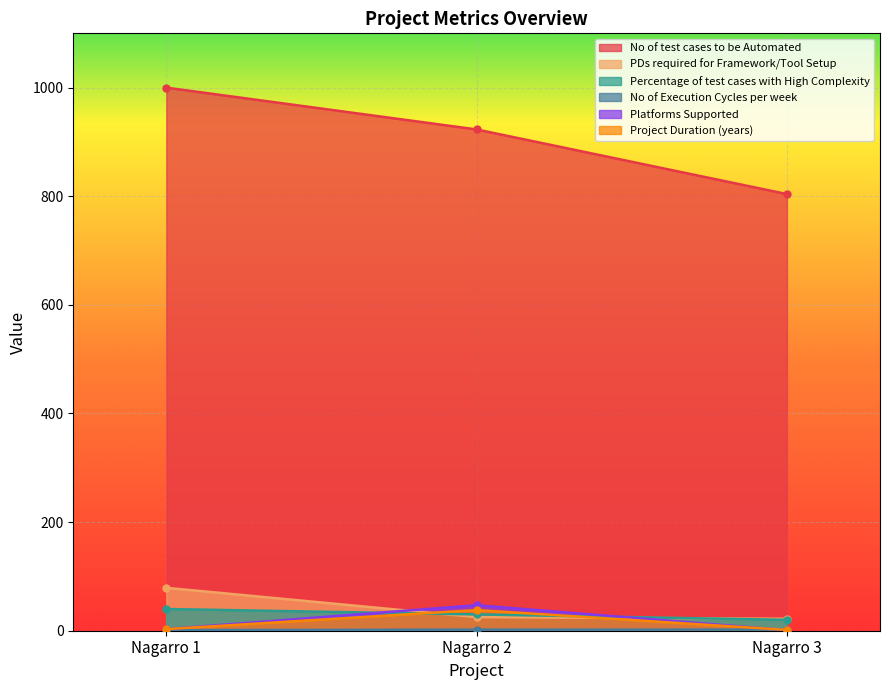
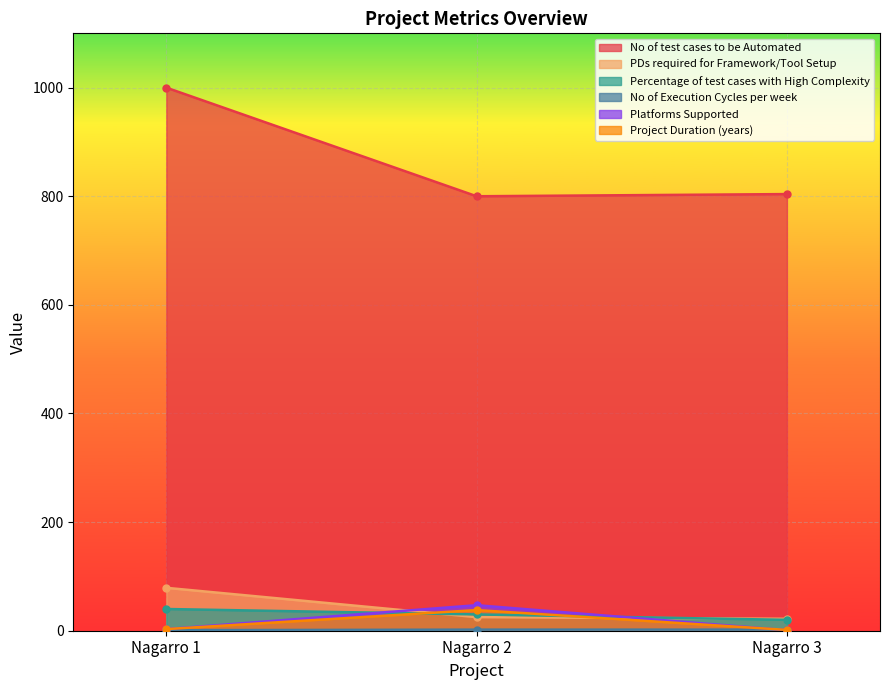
No of test cases to be Automated, Nagarro 2: 920 -> 800
